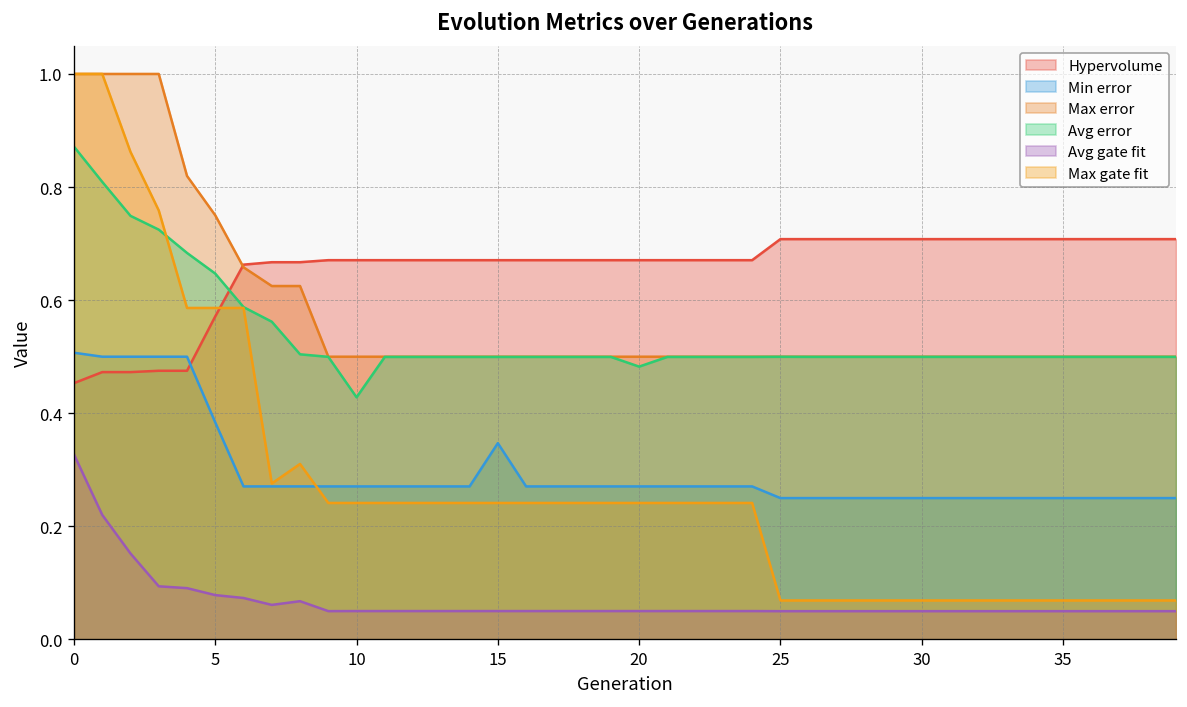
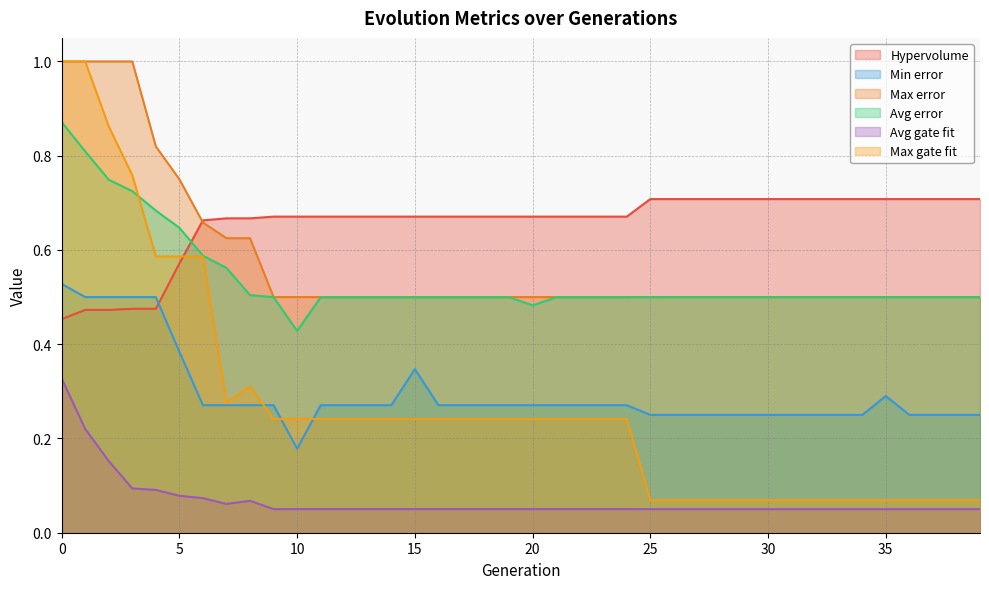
Min error, 0: 0.51 -> 0.53
Min error, 10: 0.27 -> 0.18
Min error, 35: 0.25 -> 0.29
